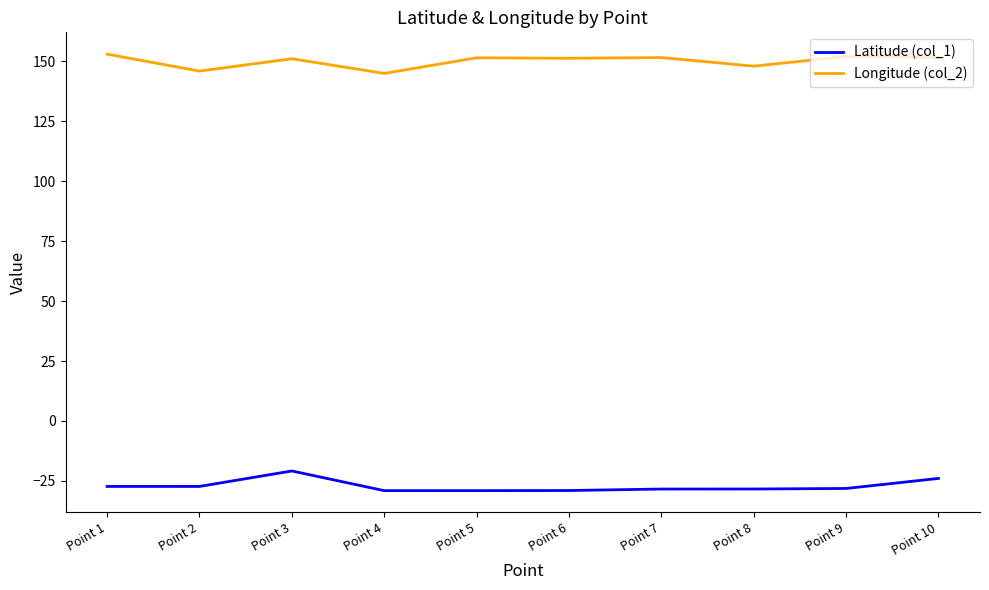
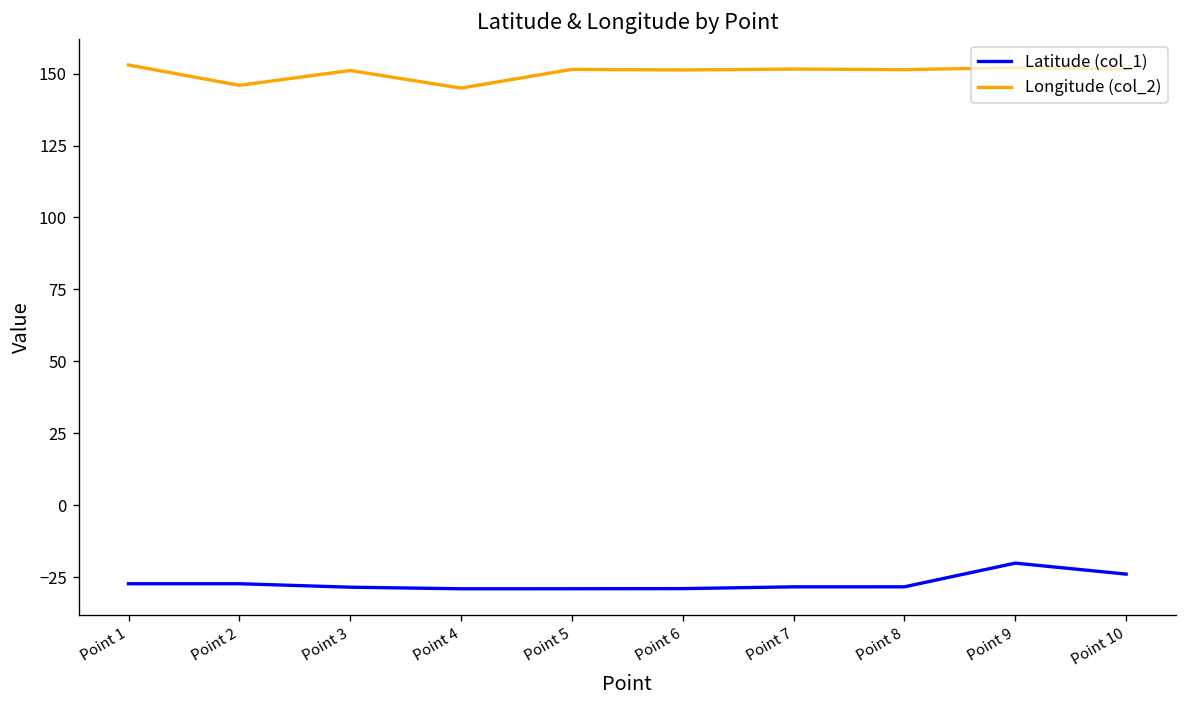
Latitude (col_1), Point 3: -21 -> -29
Longitude (col_2), Point 8: 148 -> 151
Latitude (col_1), Point 9: -28 -> -20
